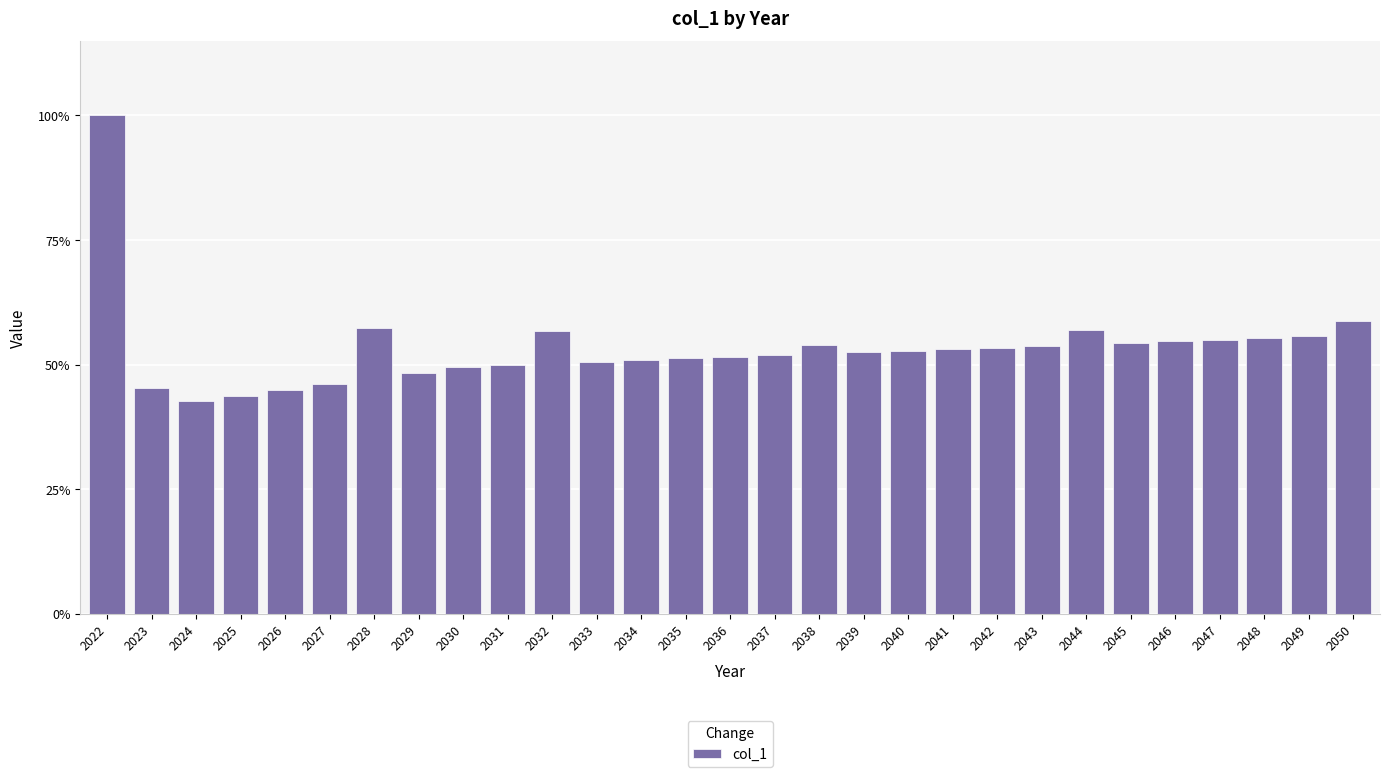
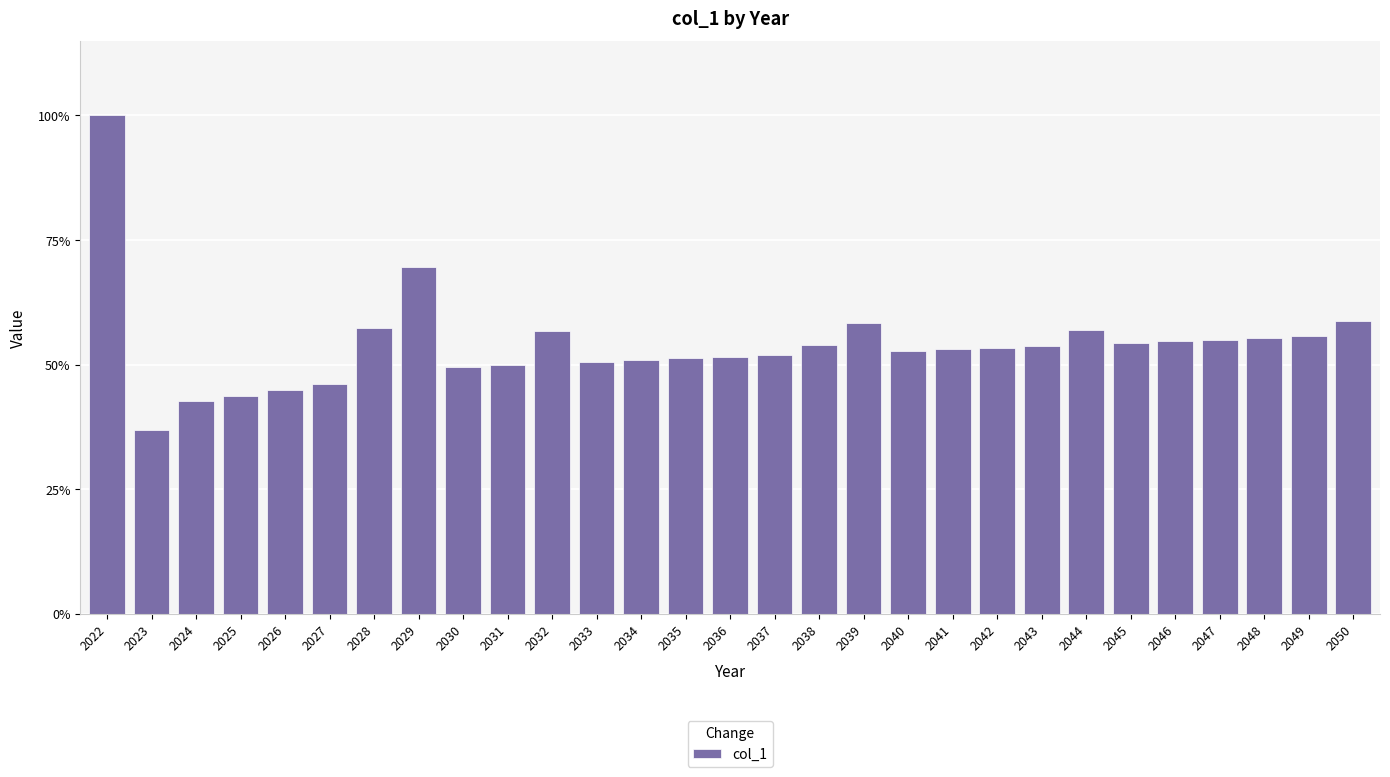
2023: 45% -> 37%
2029: 48% -> 70%
2039: 52% -> 58%
